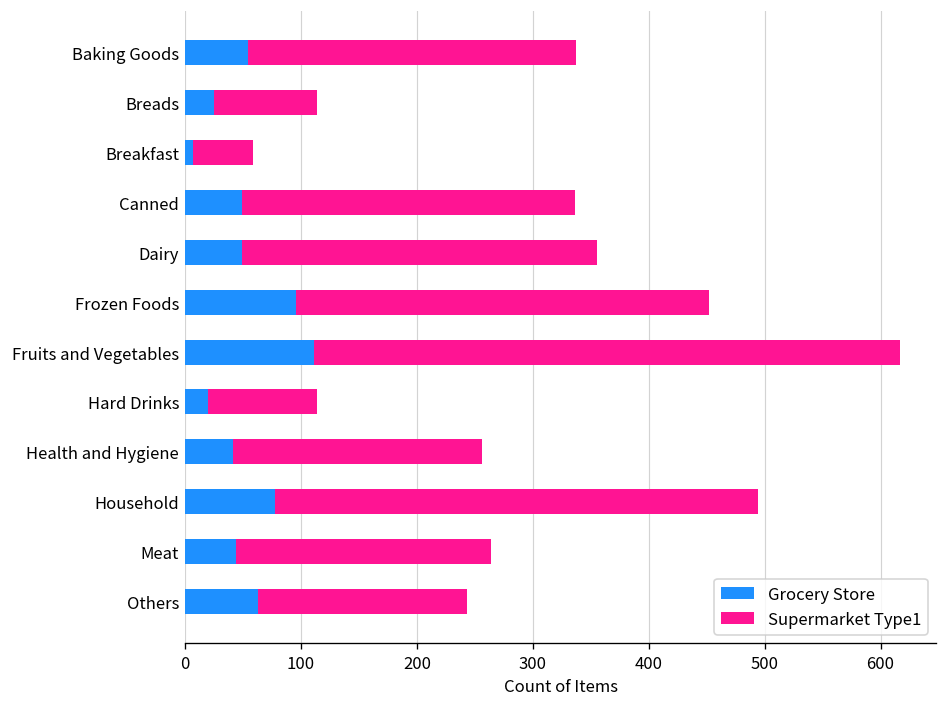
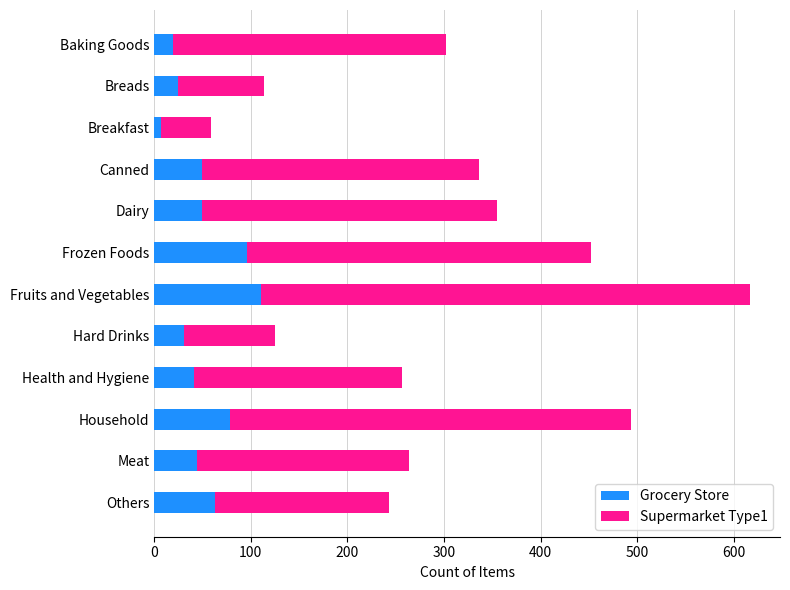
Grocery Store, Baking Goods: 50 -> 20
Grocery Store, Hard Drinks: 20 -> 30
